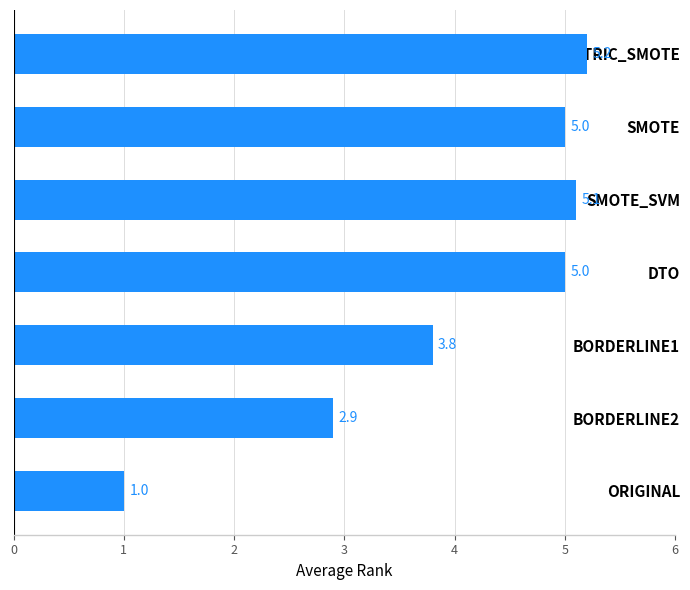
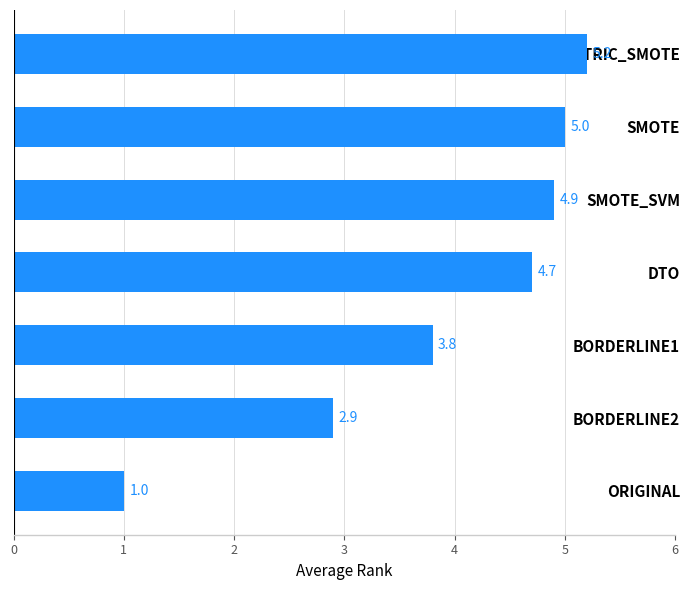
SMOTE_SVM: 5.1 -> 4.9
DTO: 5.0 -> 4.7
